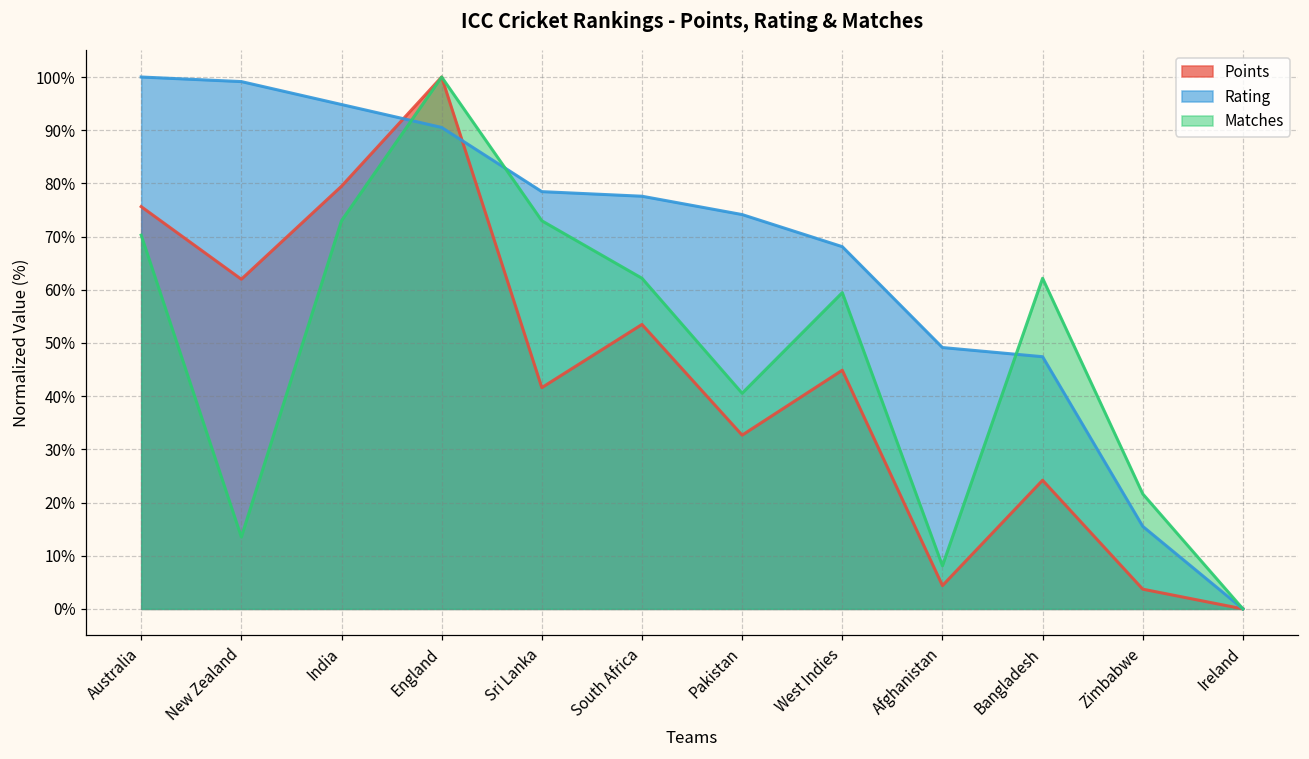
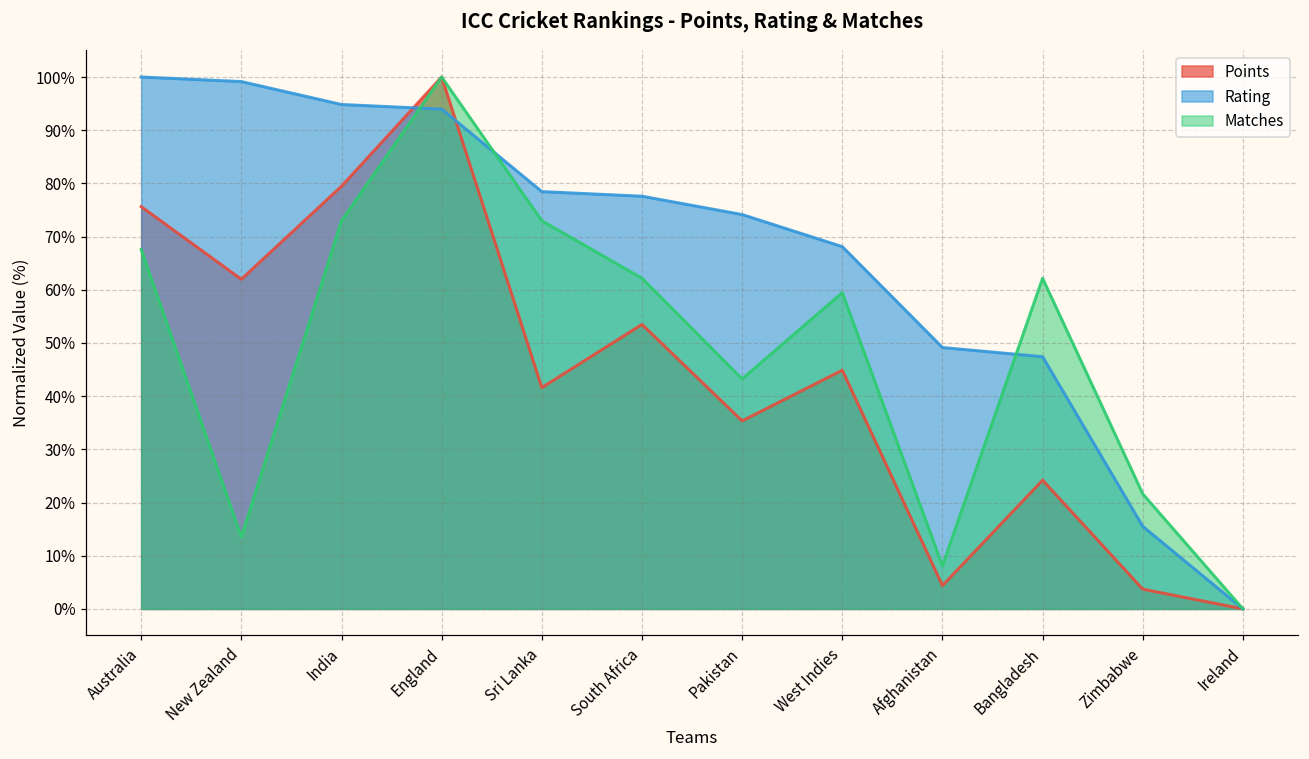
Matches, Australia: 70% -> 68%
Rating, England: 91% -> 94%
Points, Pakistan: 33% -> 35%
Matches, Pakistan: 41% -> 43%
